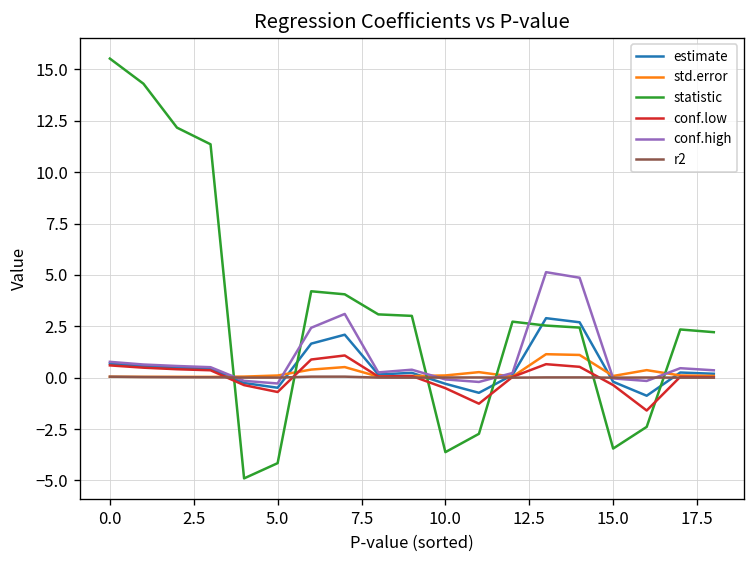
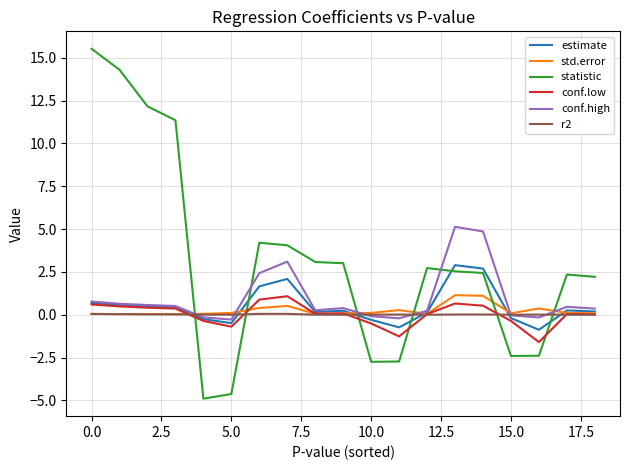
statistic, 5.0: -4.2 -> -4.6
statistic, 10.0: -3.6 -> -2.7
statistic, 15.0: -3.4 -> -2.4
